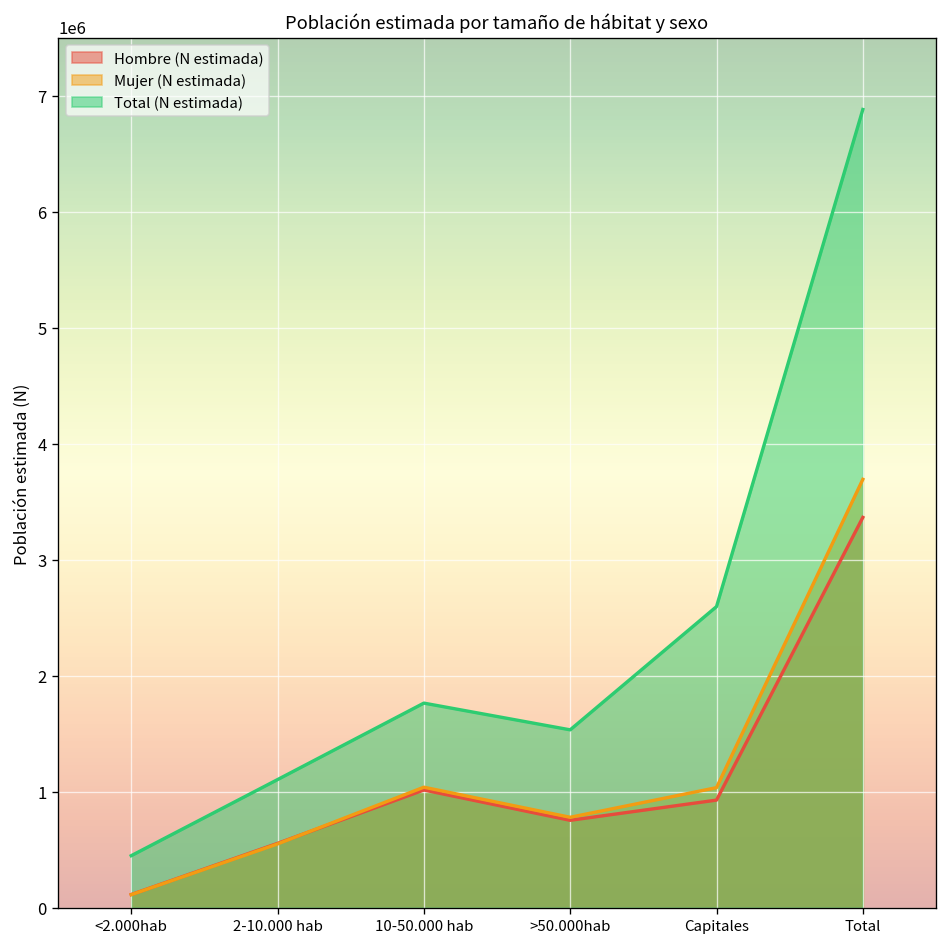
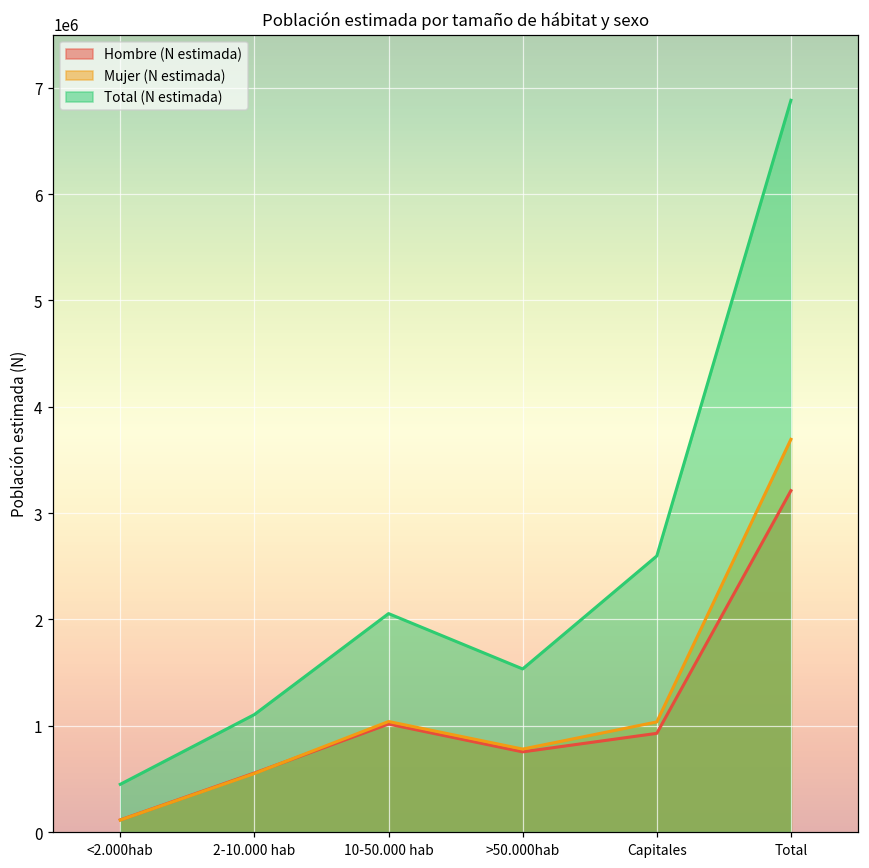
Total (N estimada), 10-50.000 hab: 1800000 -> 2100000
Hombre (N estimada), Total: 3400000 -> 3200000
